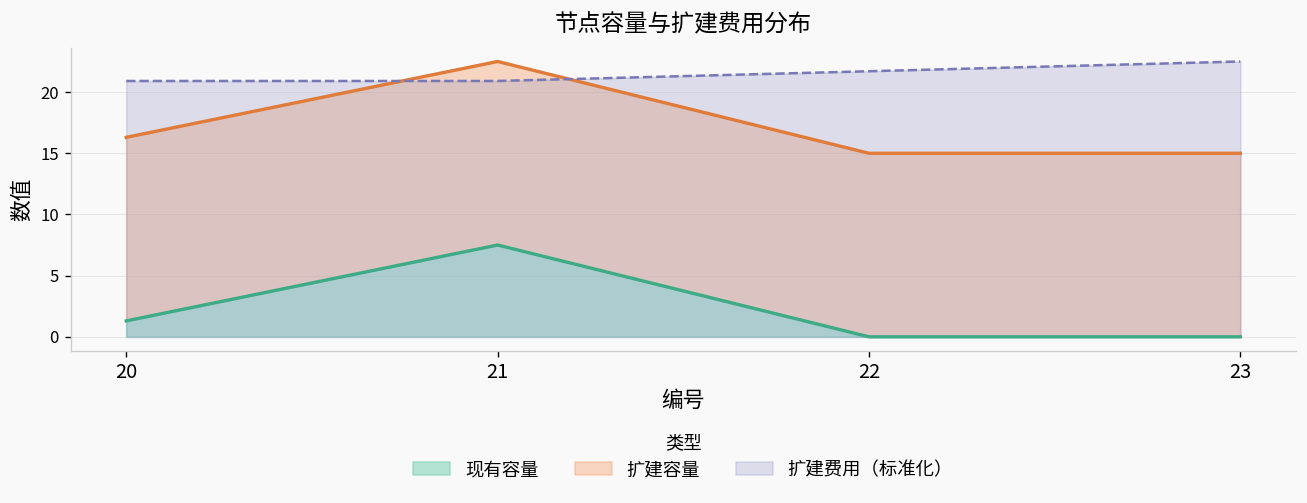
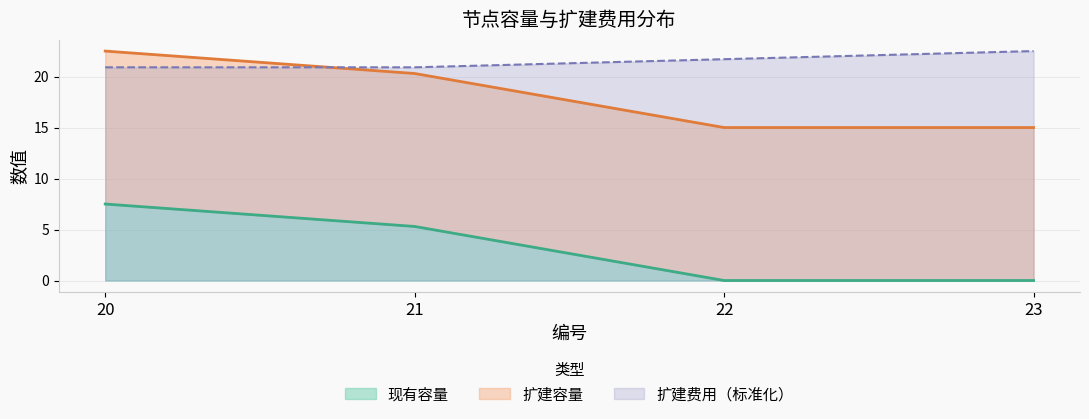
现有容量, 20: 1.3 -> 7.5
现有容量, 21: 7.5 -> 5.3
